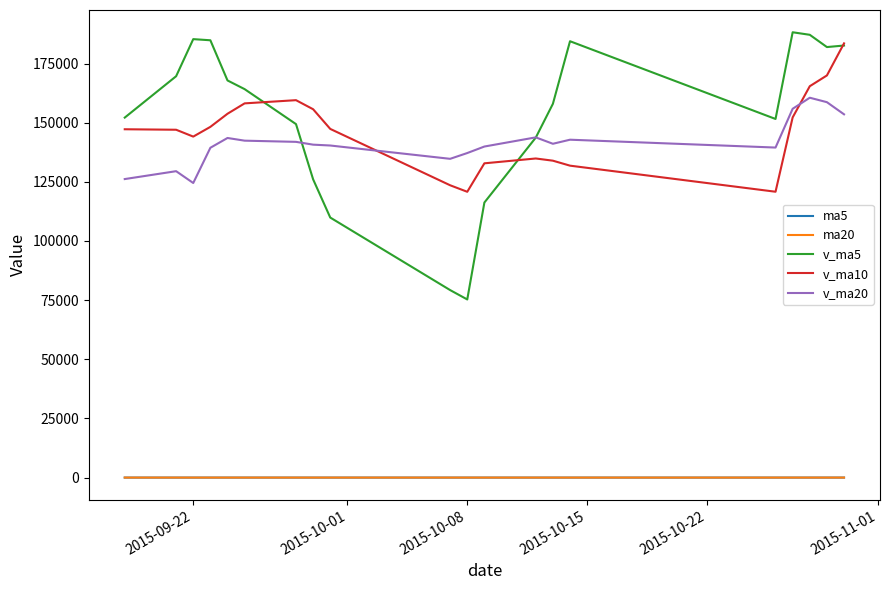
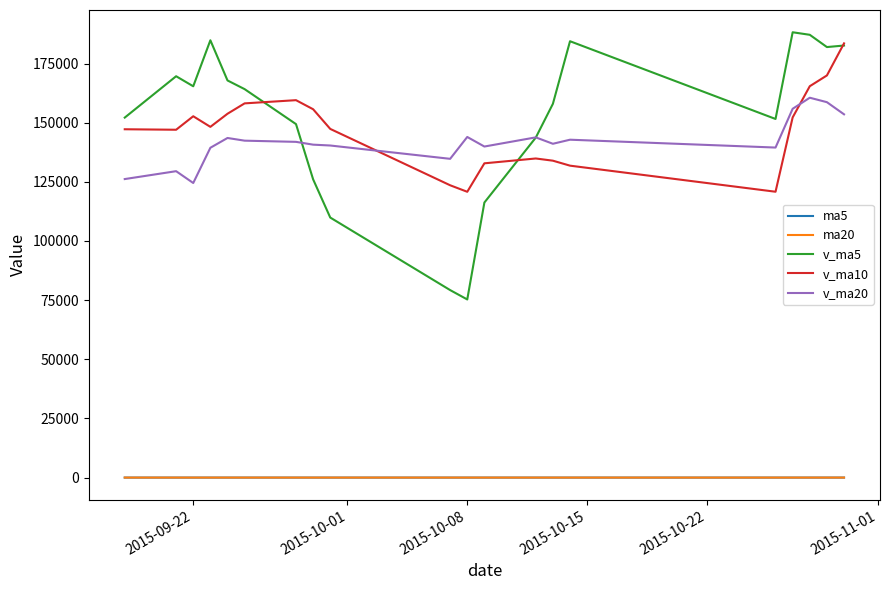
v_ma5, 2015-09-22: 185000 -> 165000
v_ma10, 2015-09-22: 144000 -> 153000
v_ma20, 2015-10-08: 137000 -> 144000
